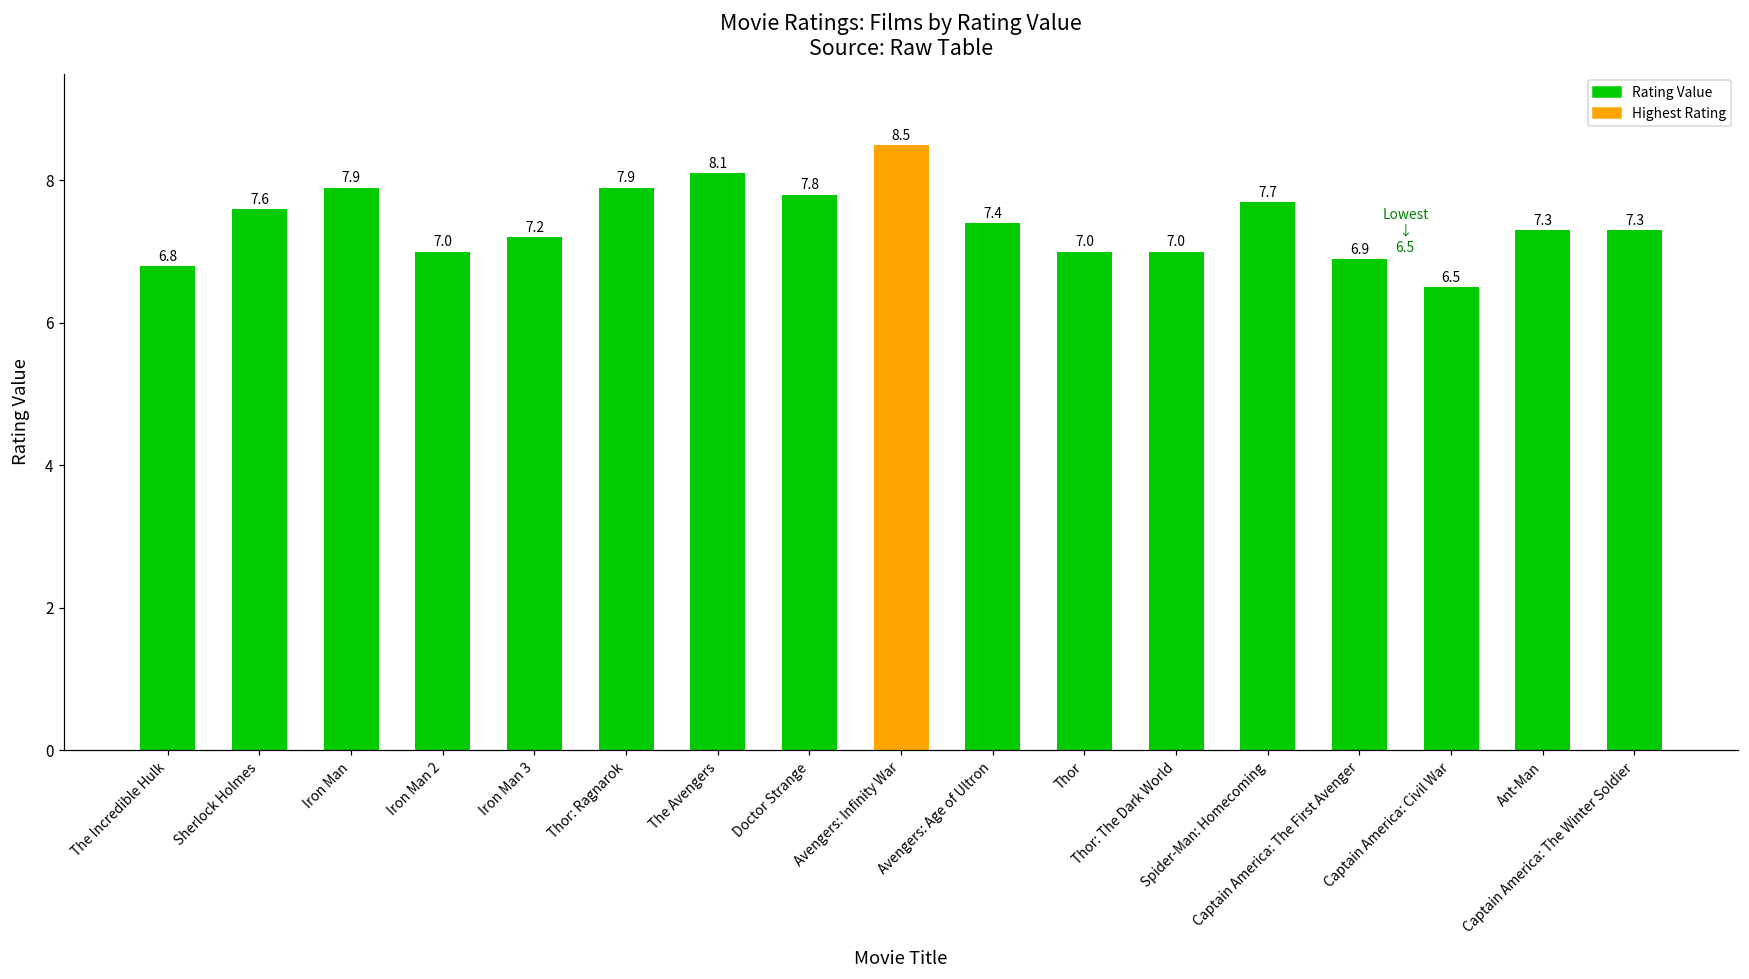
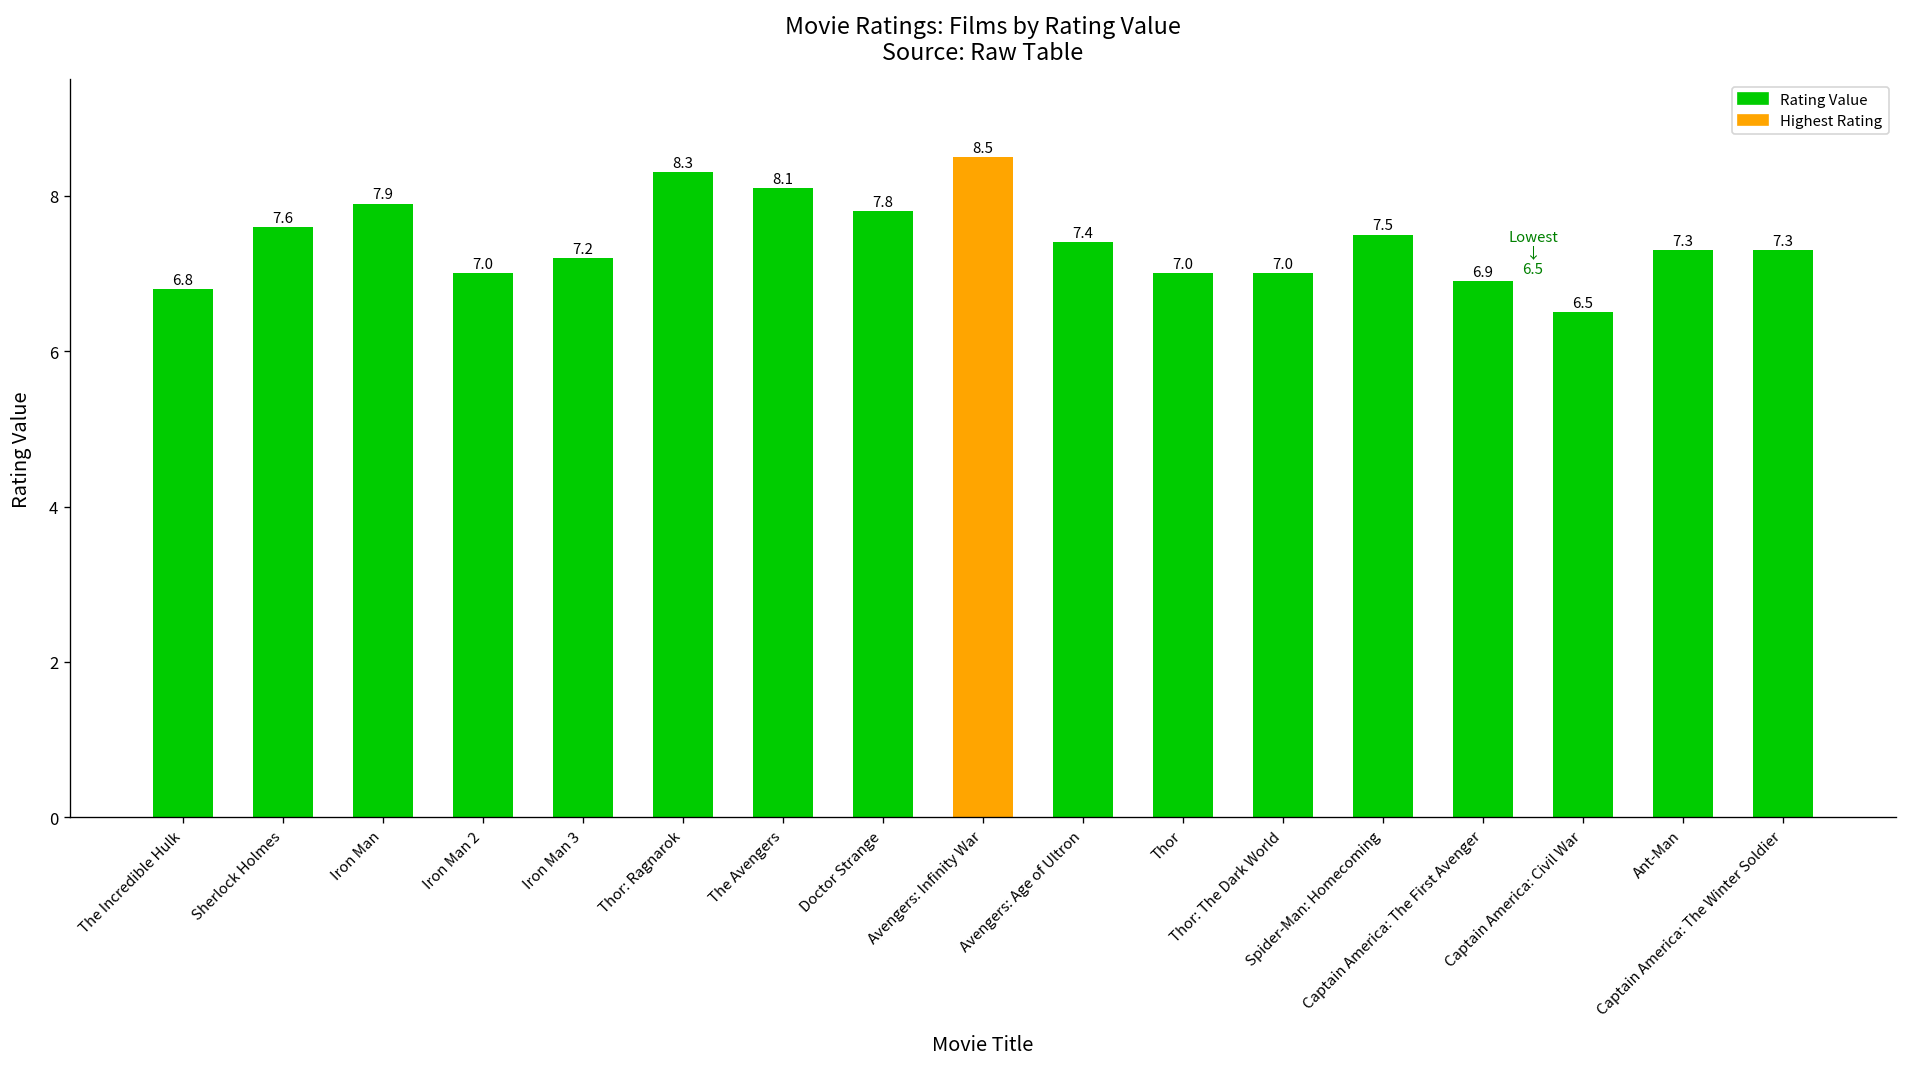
Thor: Ragnarok: 7.9 -> 8.3
Spider-Man: Homecoming: 7.7 -> 7.5
